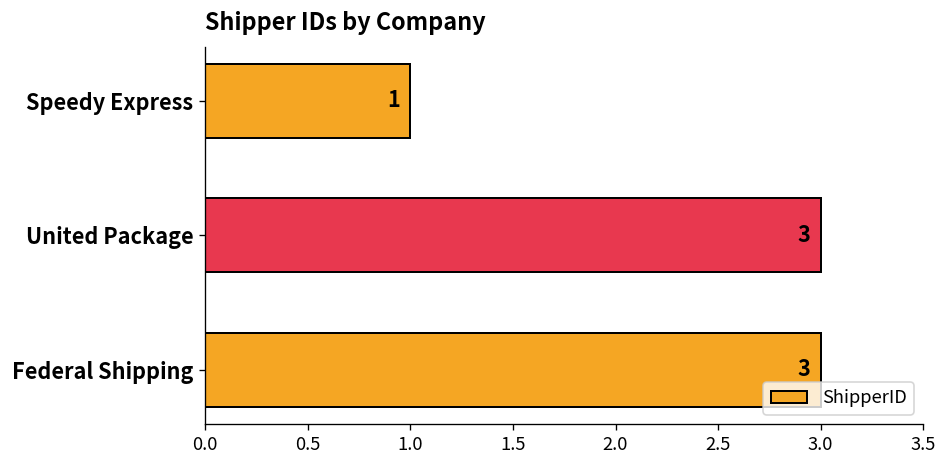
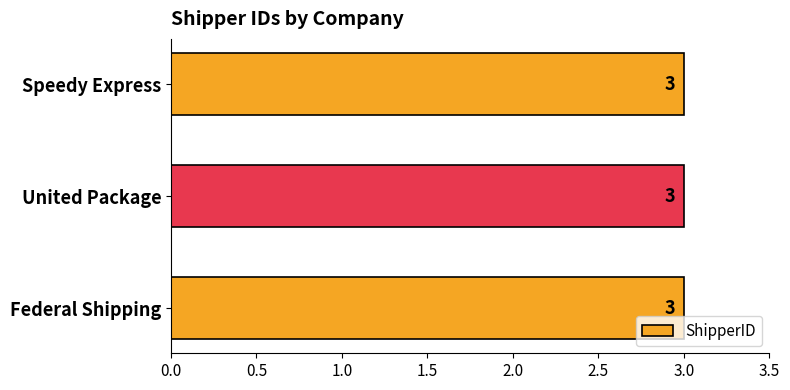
Speedy Express: 1 -> 3
